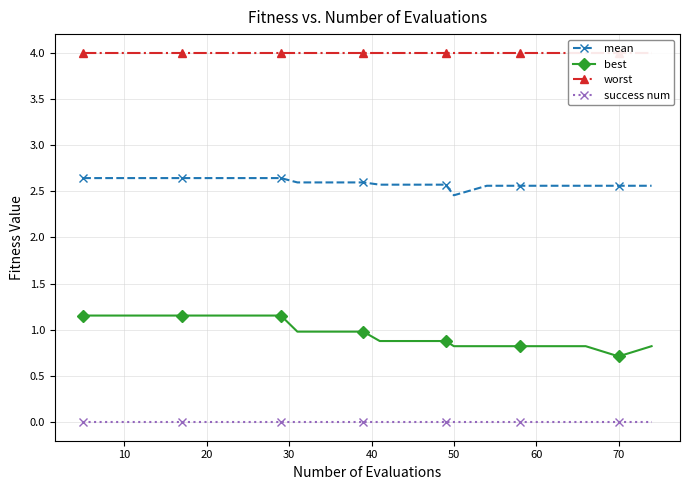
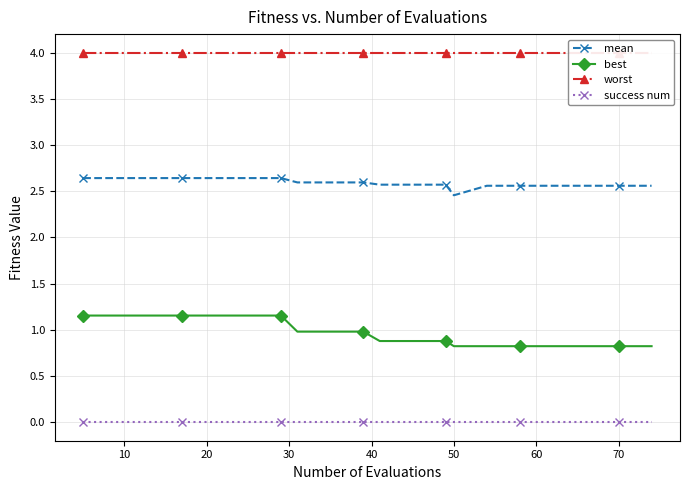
best, 70: 0.7 -> 0.8
